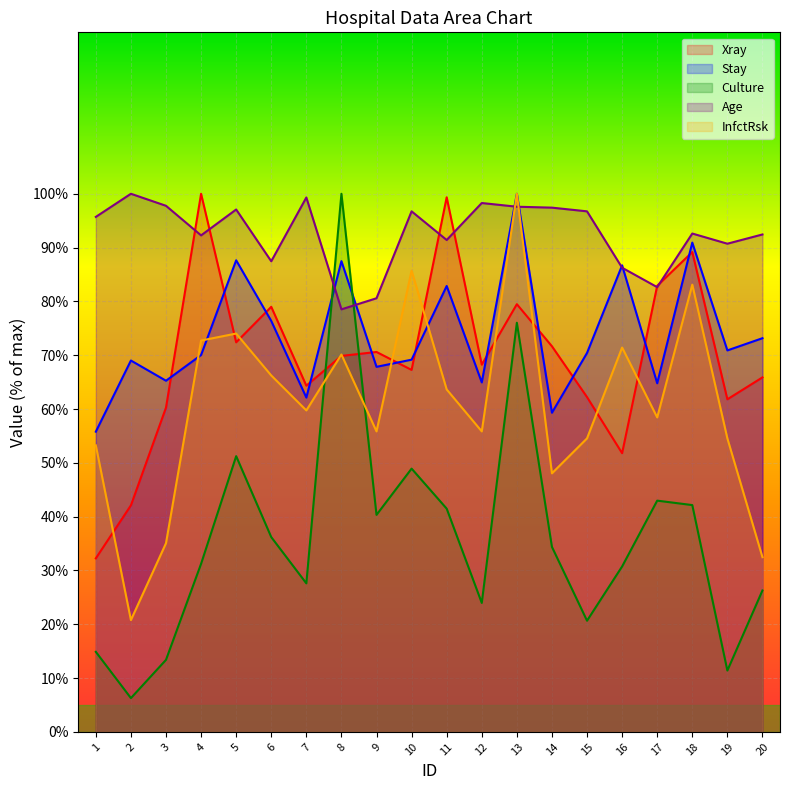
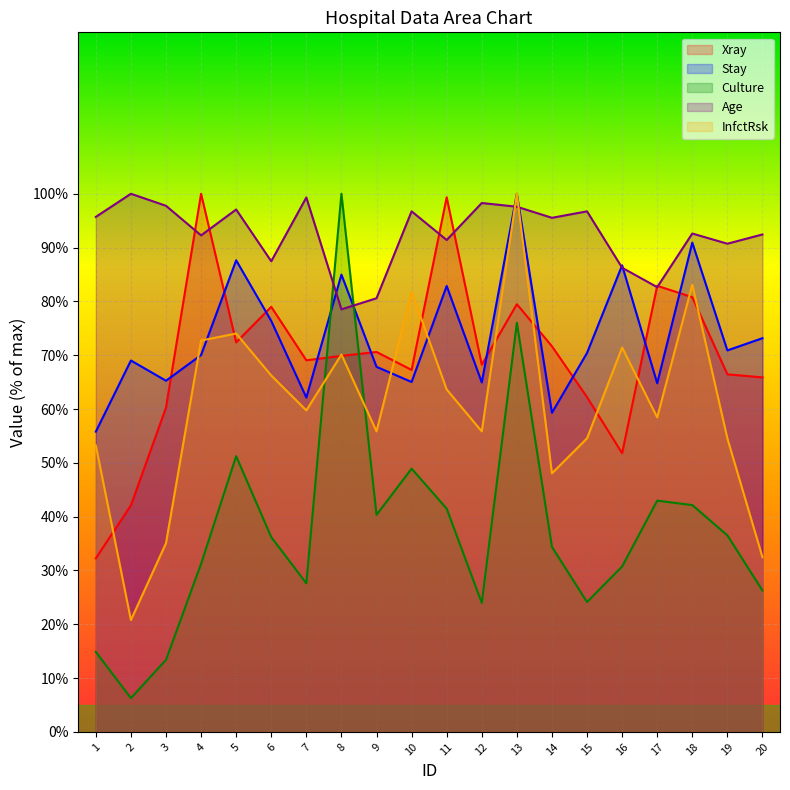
Xray, 7: 64% -> 69%
Stay, 8: 87% -> 85%
Stay, 10: 69% -> 65%
InfctRsk, 10: 86% -> 82%
Age, 14: 97% -> 96%
Culture, 15: 21% -> 24%
Xray, 18: 89% -> 81%
Xray, 19: 62% -> 66%
Culture, 19: 11% -> 37%
